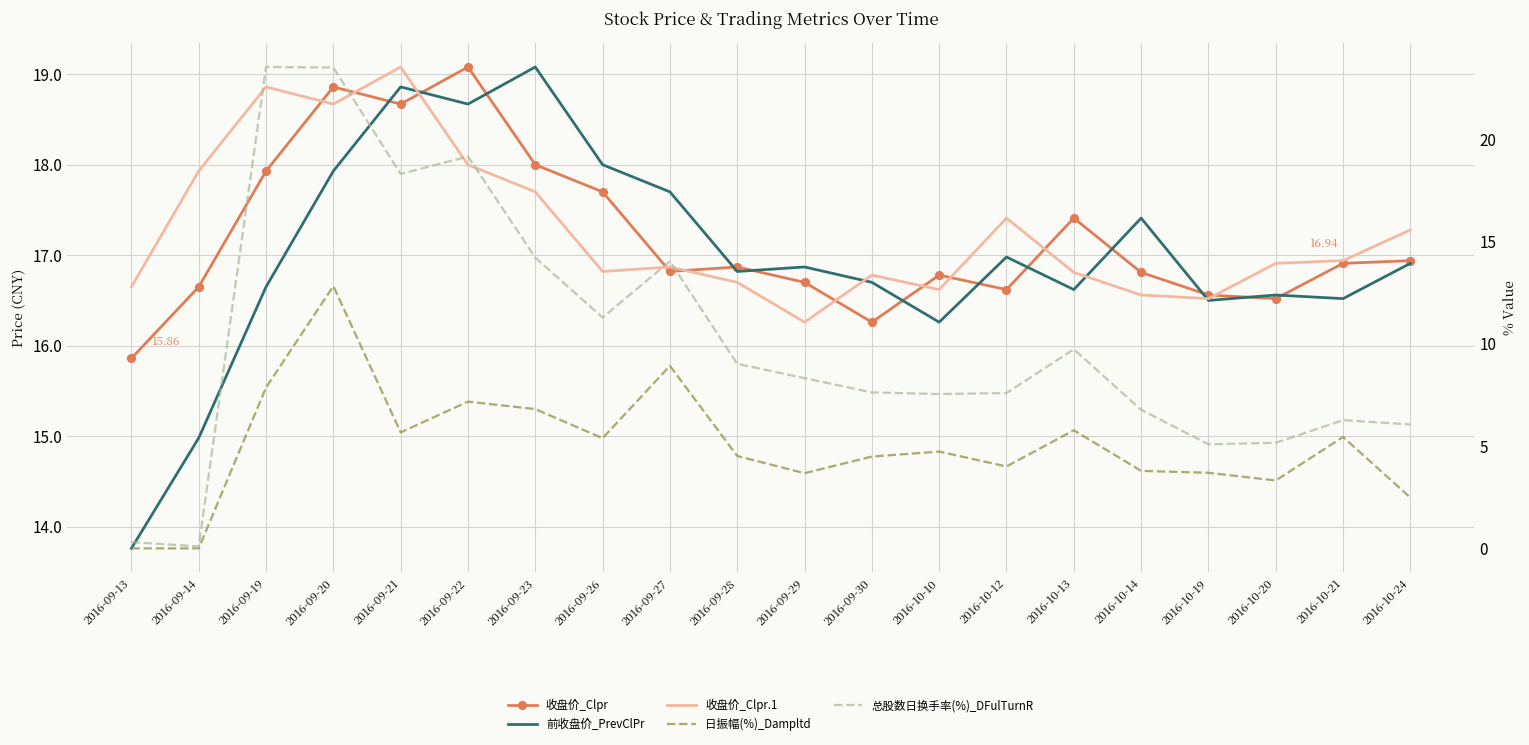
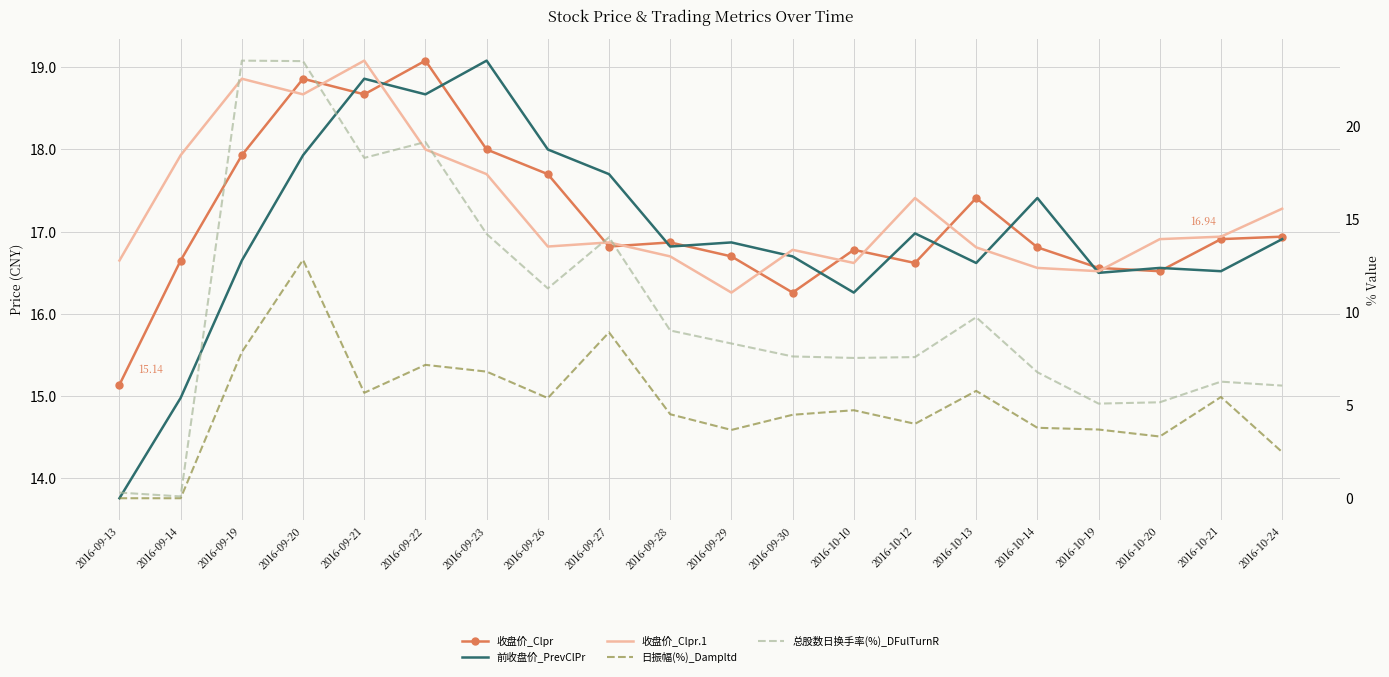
收盘价_Clpr, 2016-09-13: 15.86 -> 15.14
